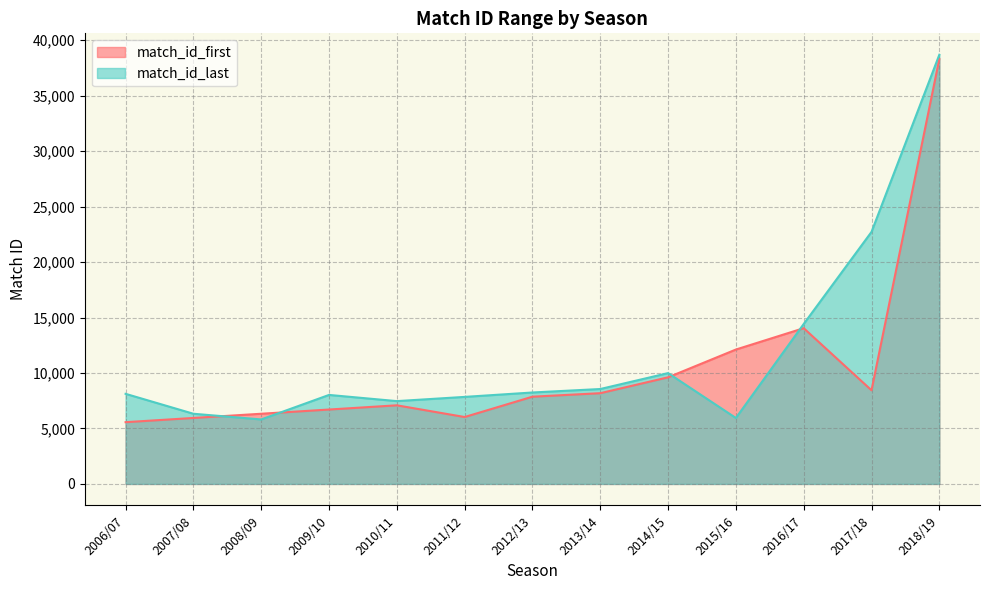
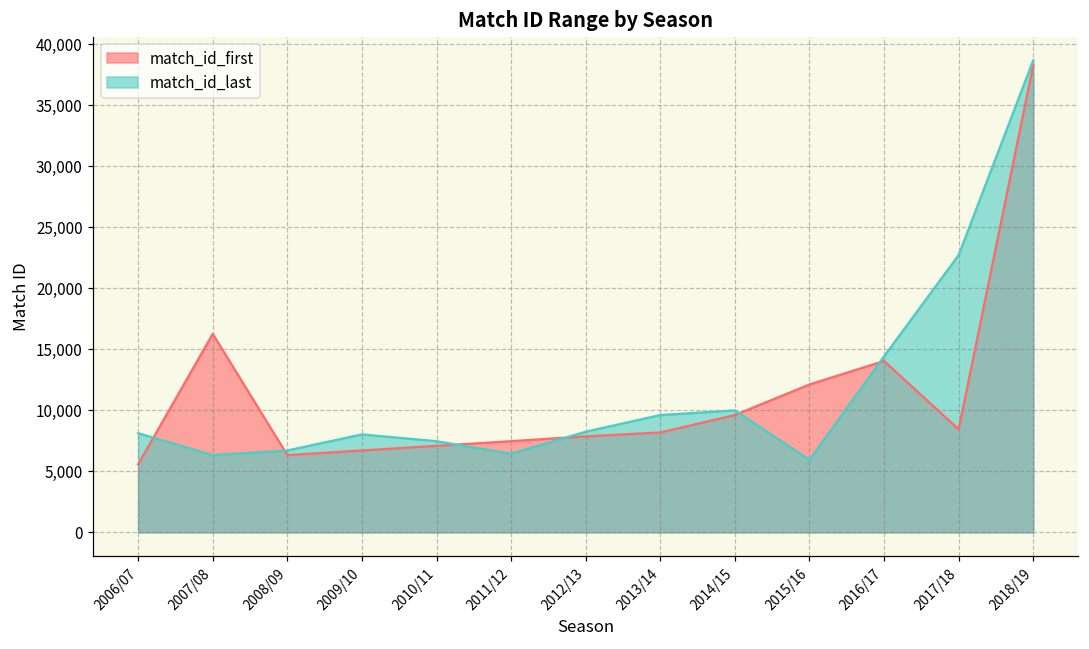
match_id_first, 2007/08: 5,900 -> 16,300
match_id_last, 2008/09: 5,800 -> 6,700
match_id_first, 2011/12: 6,000 -> 7,500
match_id_last, 2011/12: 7,800 -> 6,400
match_id_last, 2013/14: 8,600 -> 9,600
